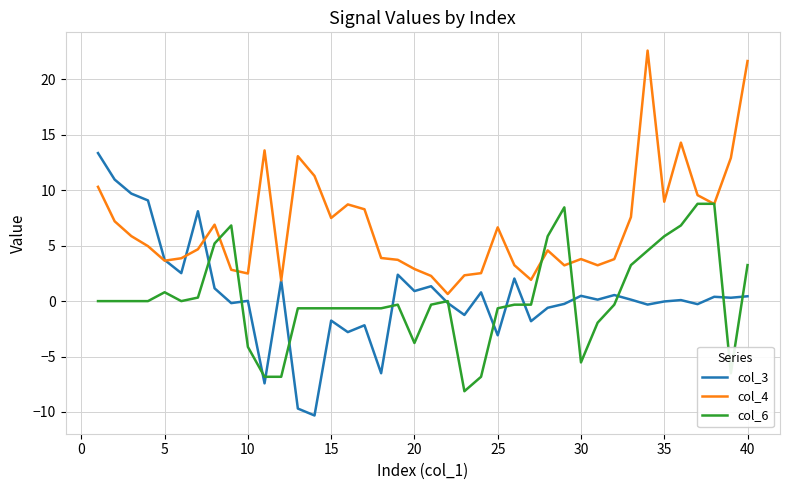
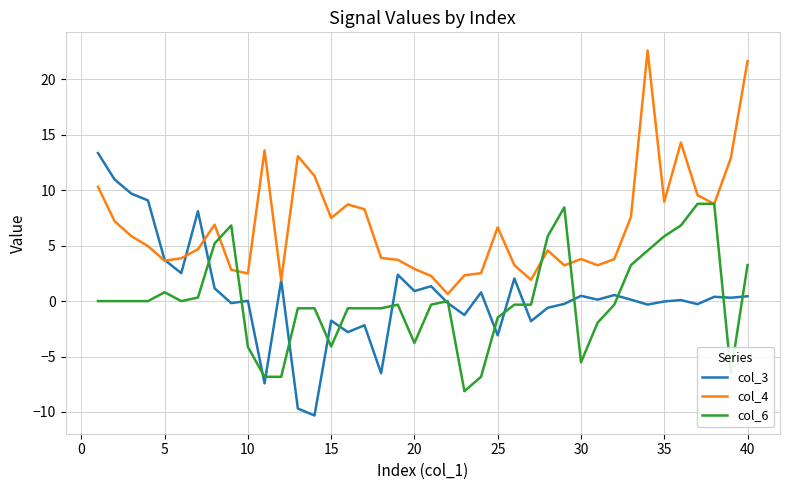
col_6, 15: -0.6 -> -4.1
col_6, 25: -0.6 -> -1.5
